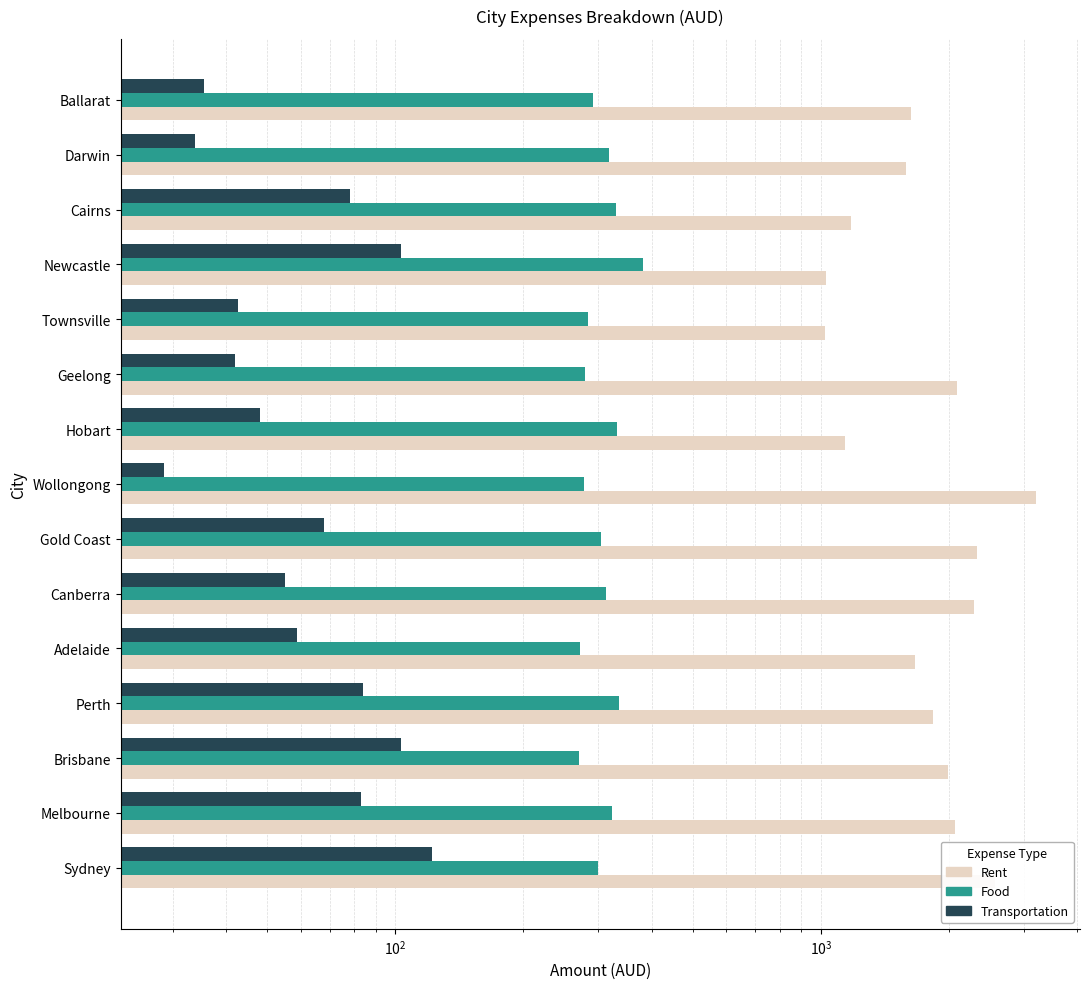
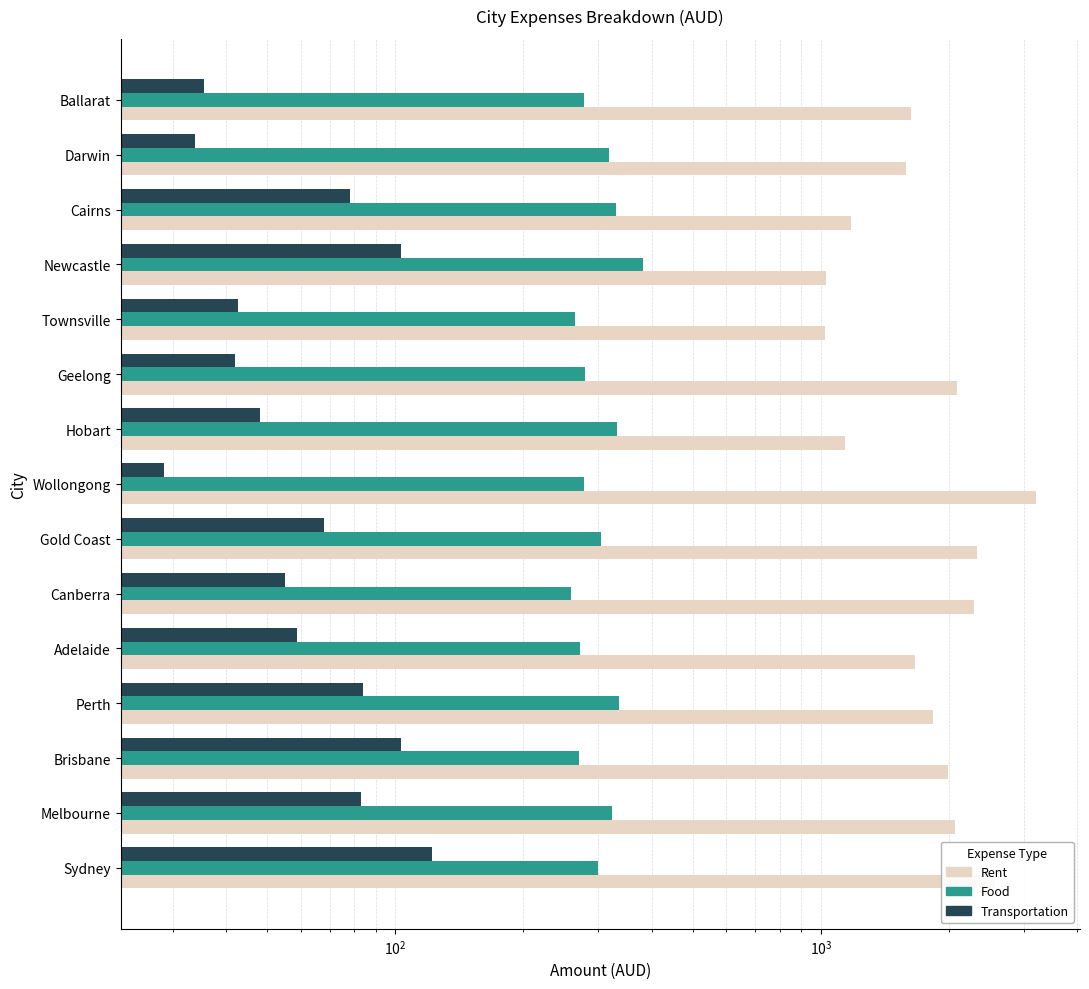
Food, Ballarat: 290 -> 280
Food, Townsville: 280 -> 260
Food, Canberra: 310 -> 260
